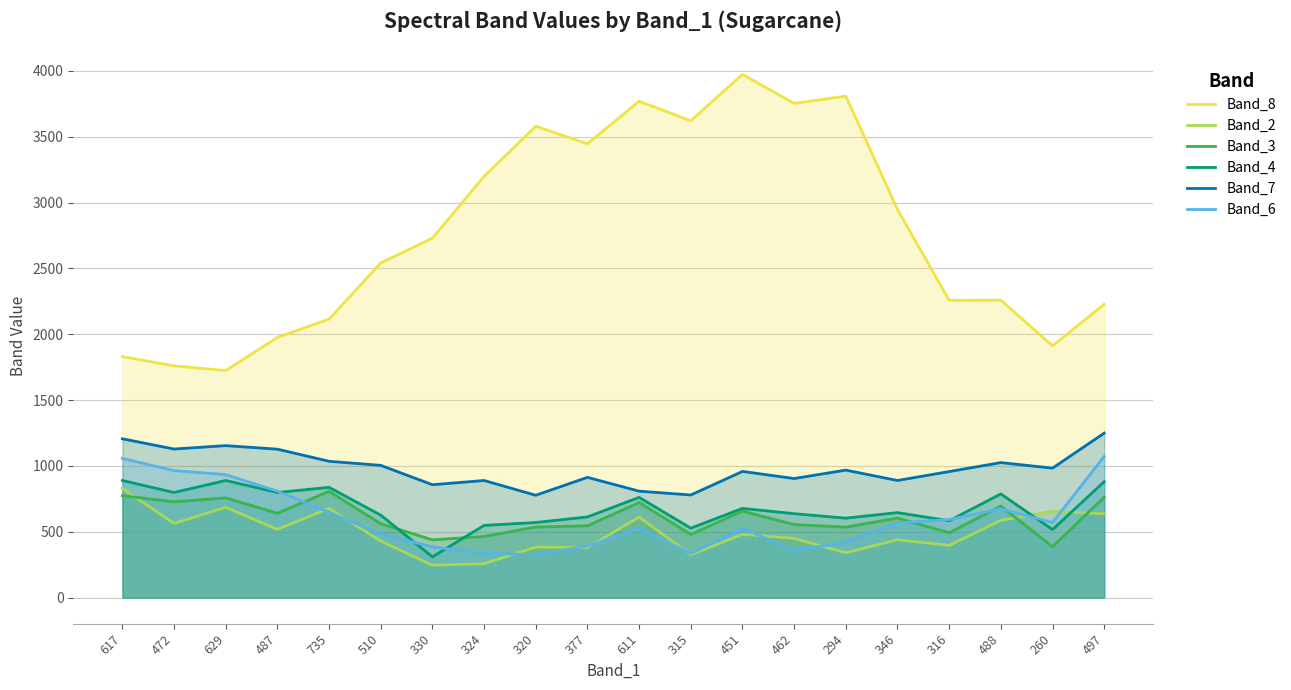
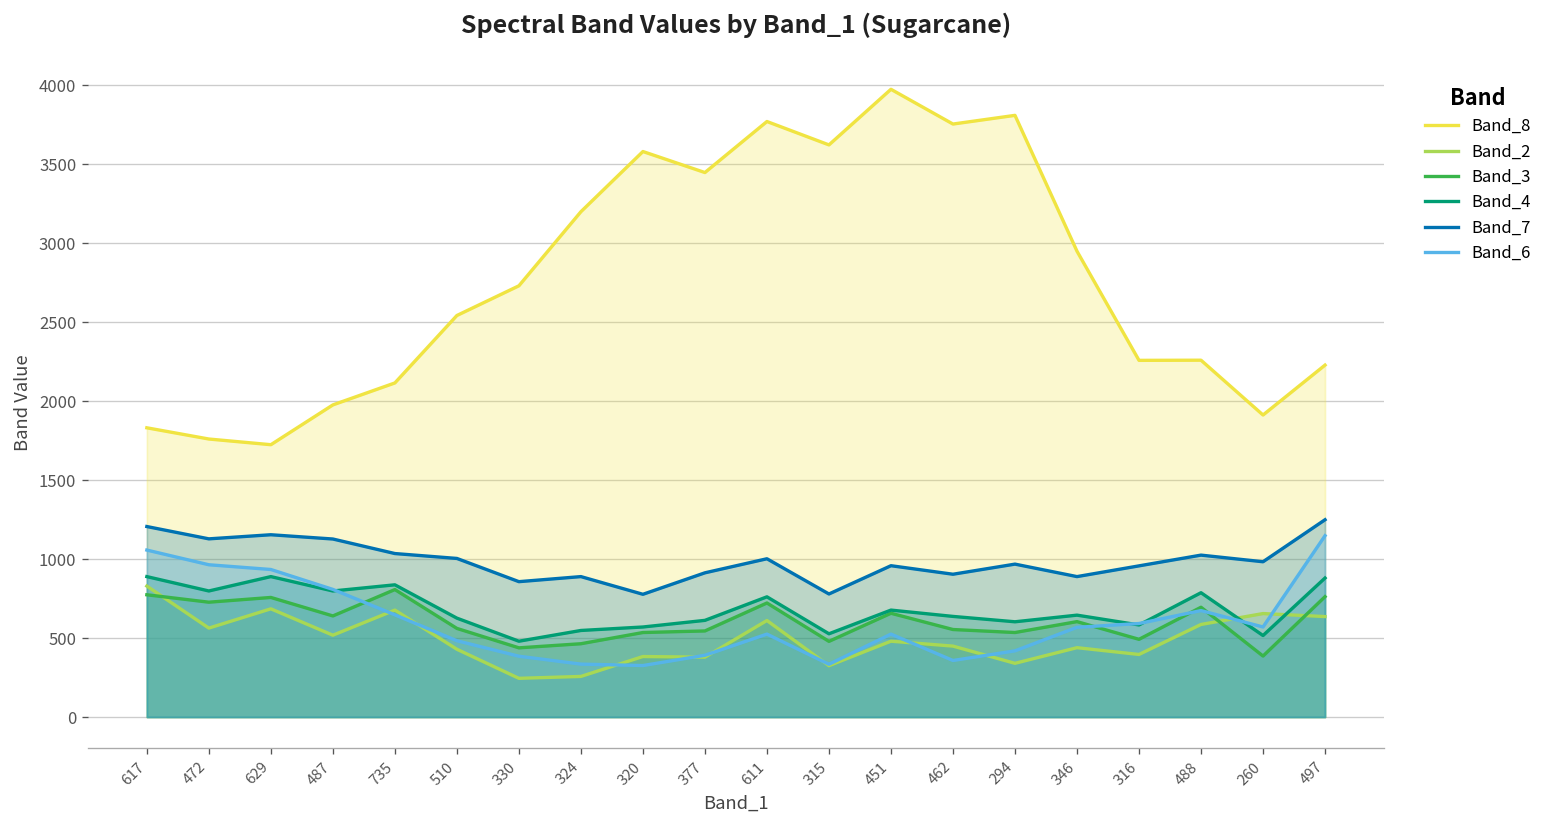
Band_4, 330: 310 -> 480
Band_7, 611: 810 -> 1000
Band_6, 497: 1070 -> 1150
